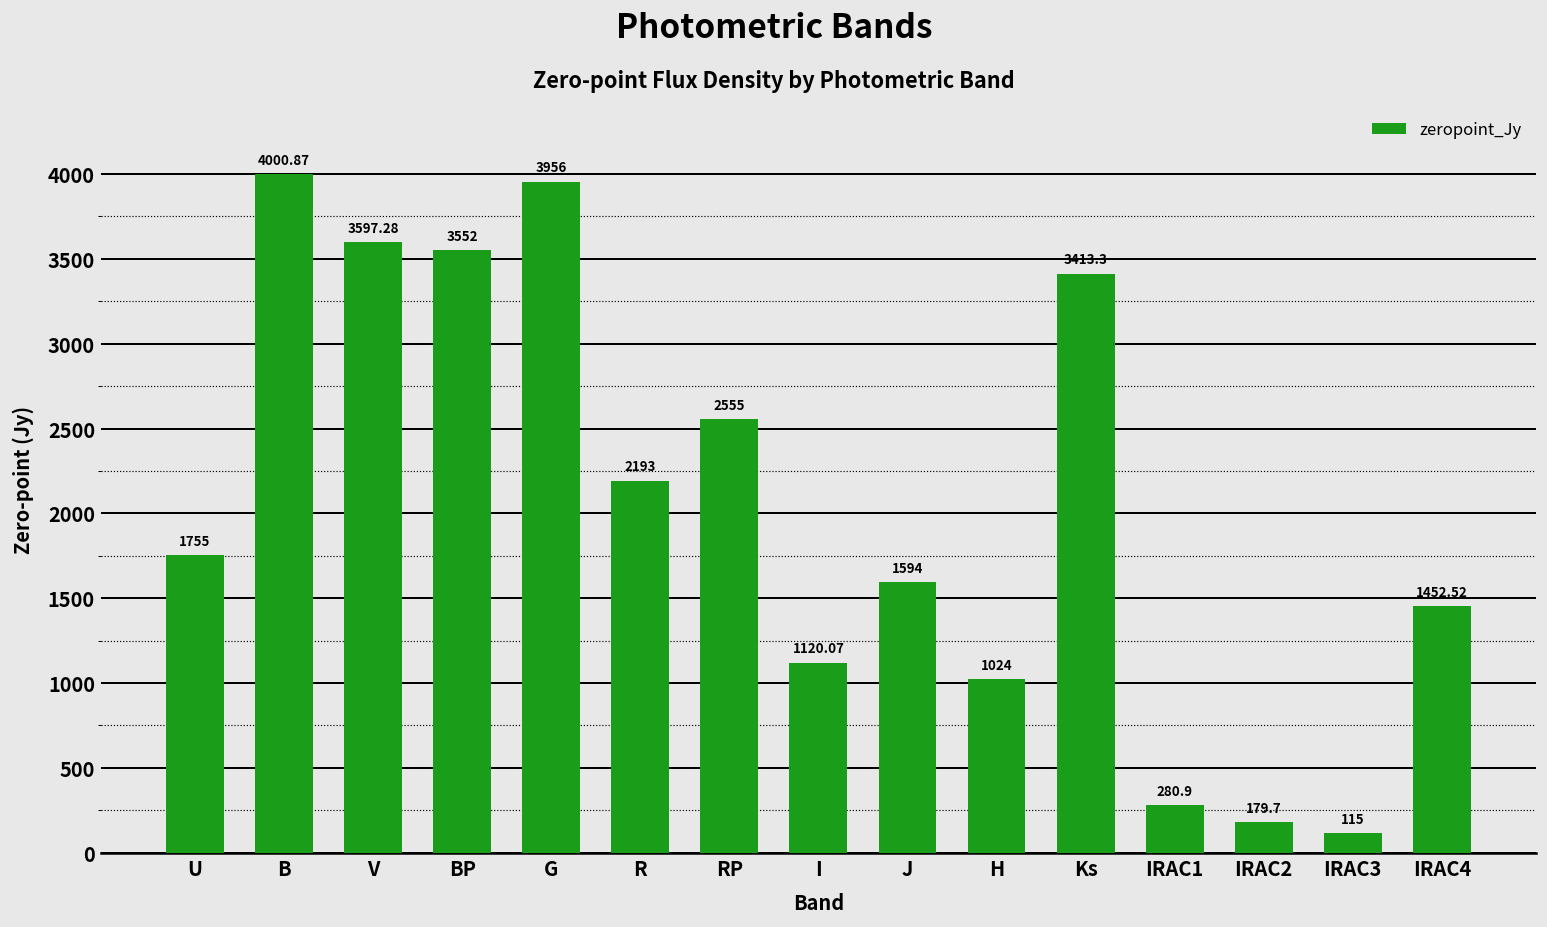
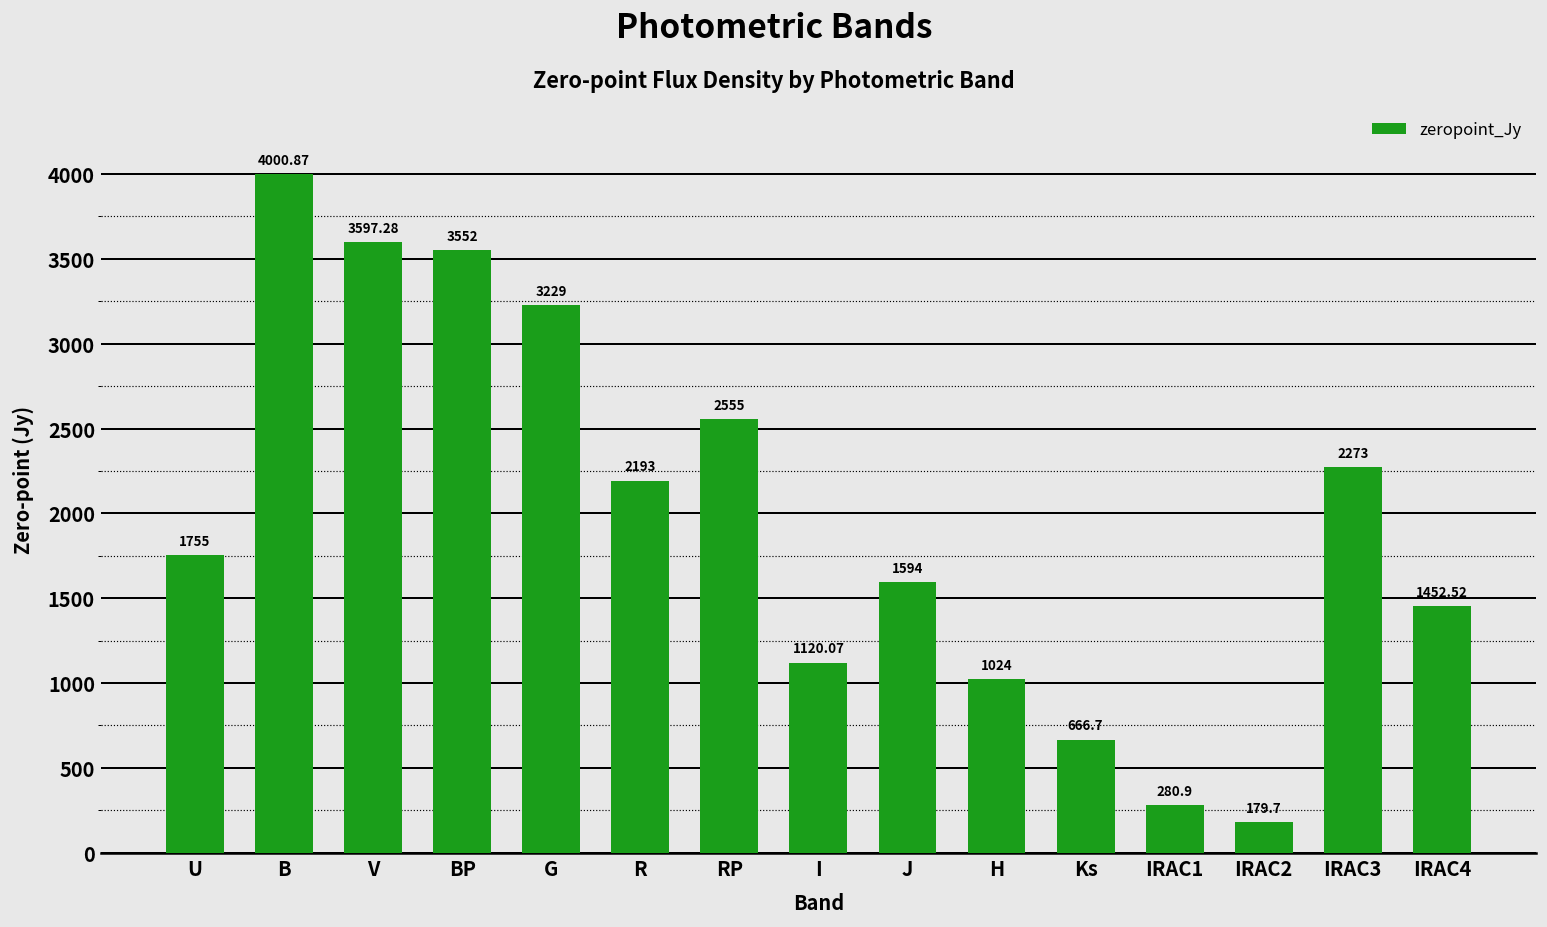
G: 3956 -> 3229
Ks: 3413.3 -> 666.7
IRAC3: 115 -> 2273
